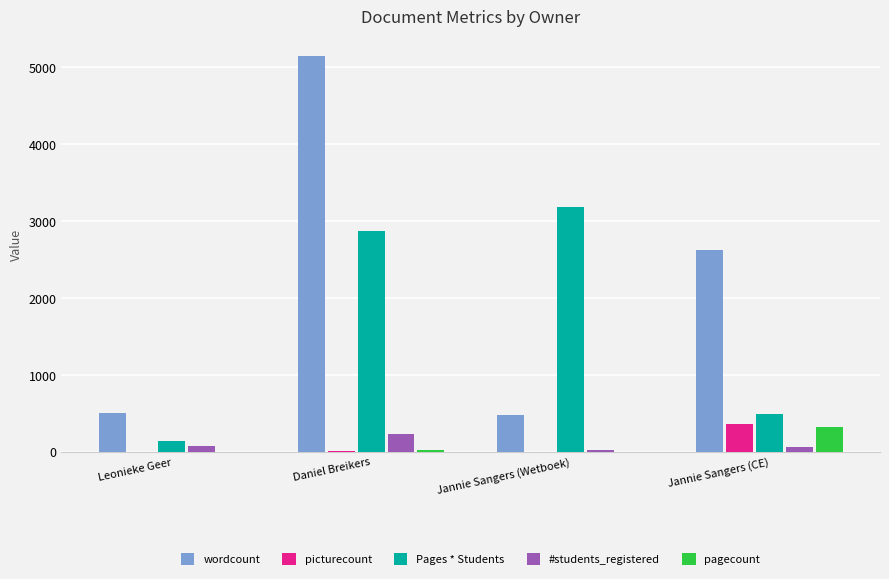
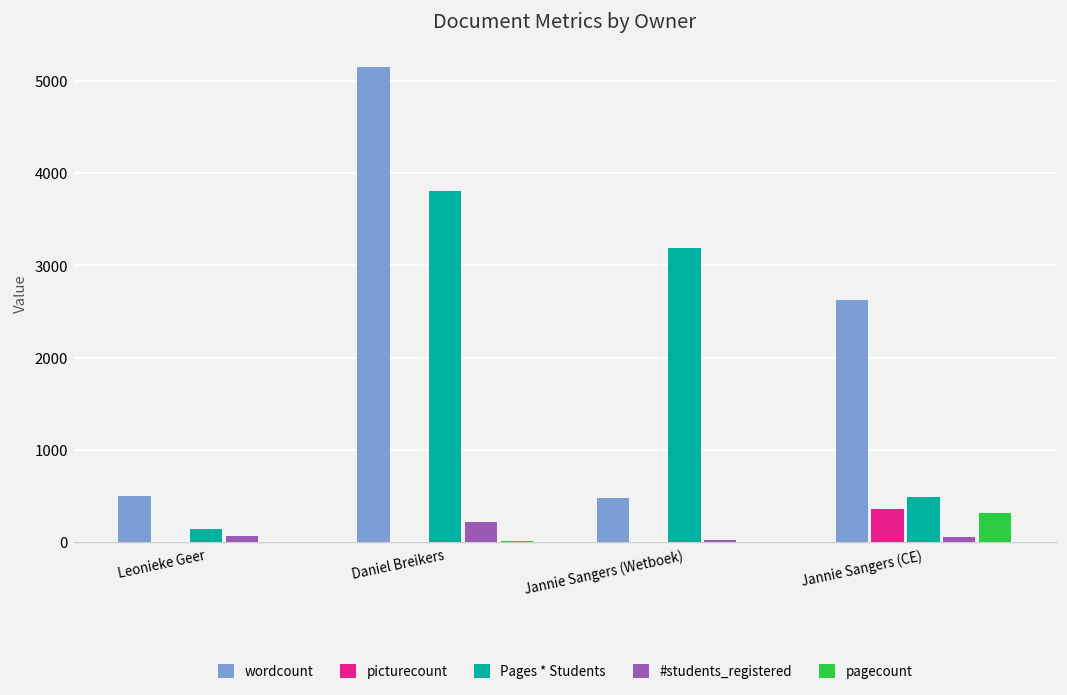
Pages * Students, Daniel Breikers: 2900 -> 3800
